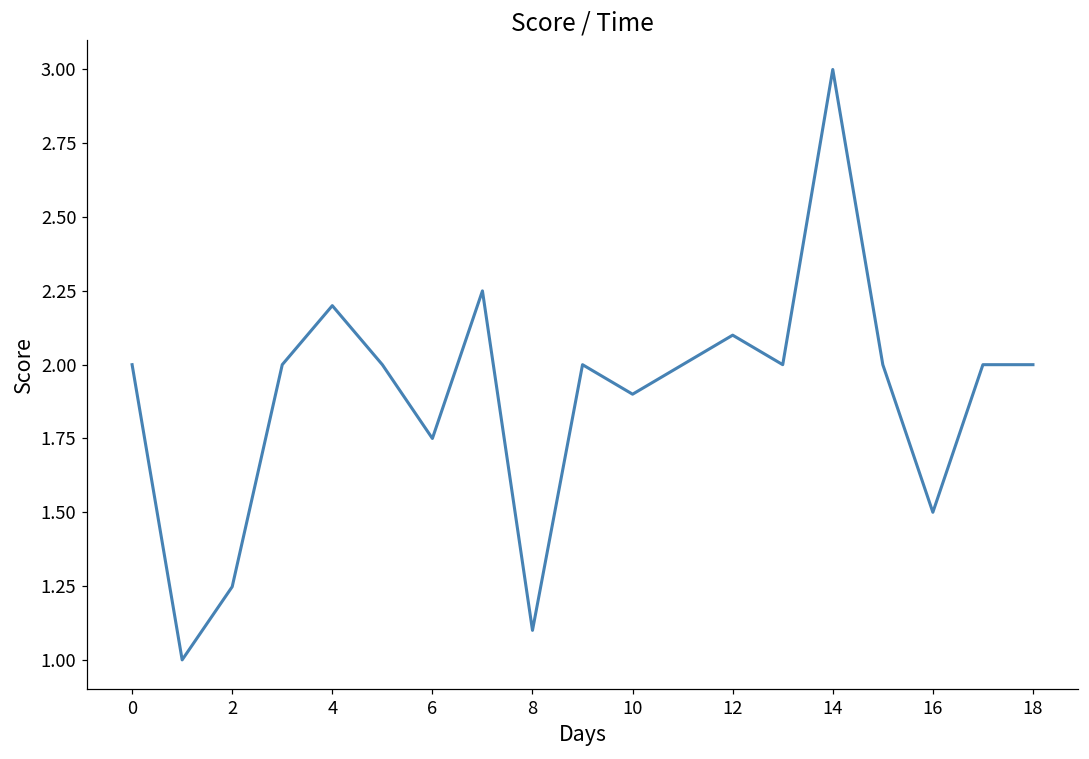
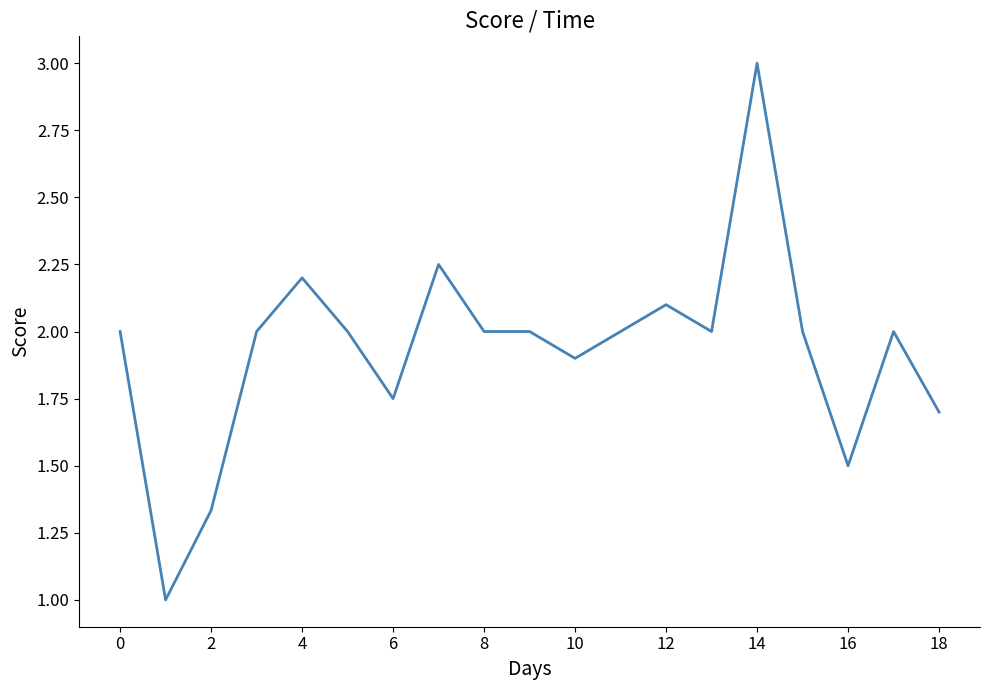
2: 1.25 -> 1.33
8: 1.1 -> 2.0
18: 2.0 -> 1.7
